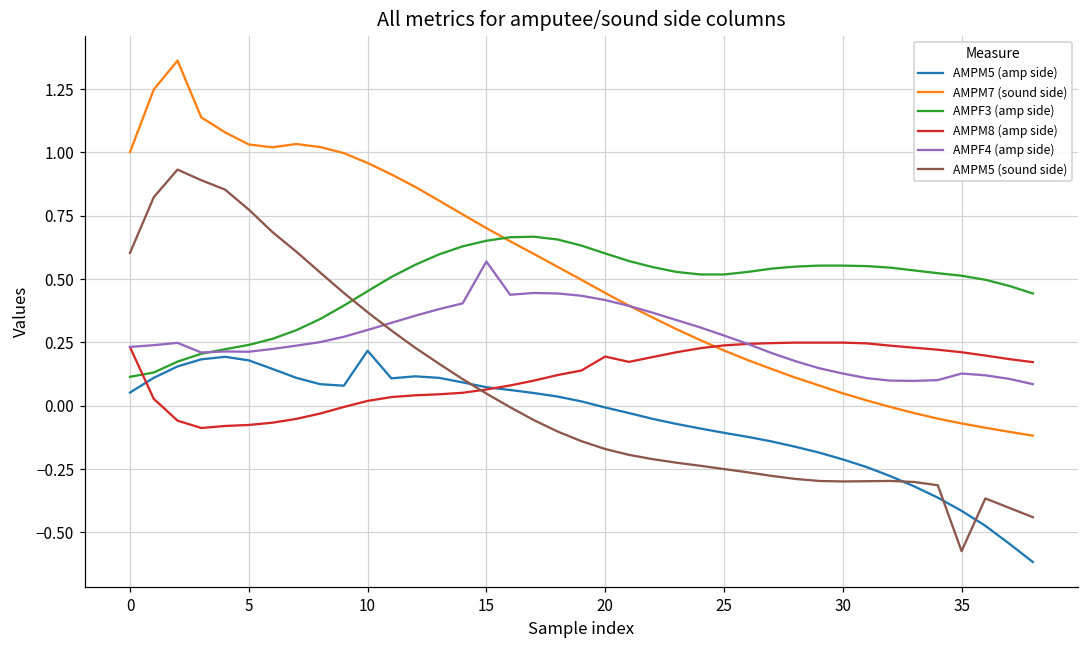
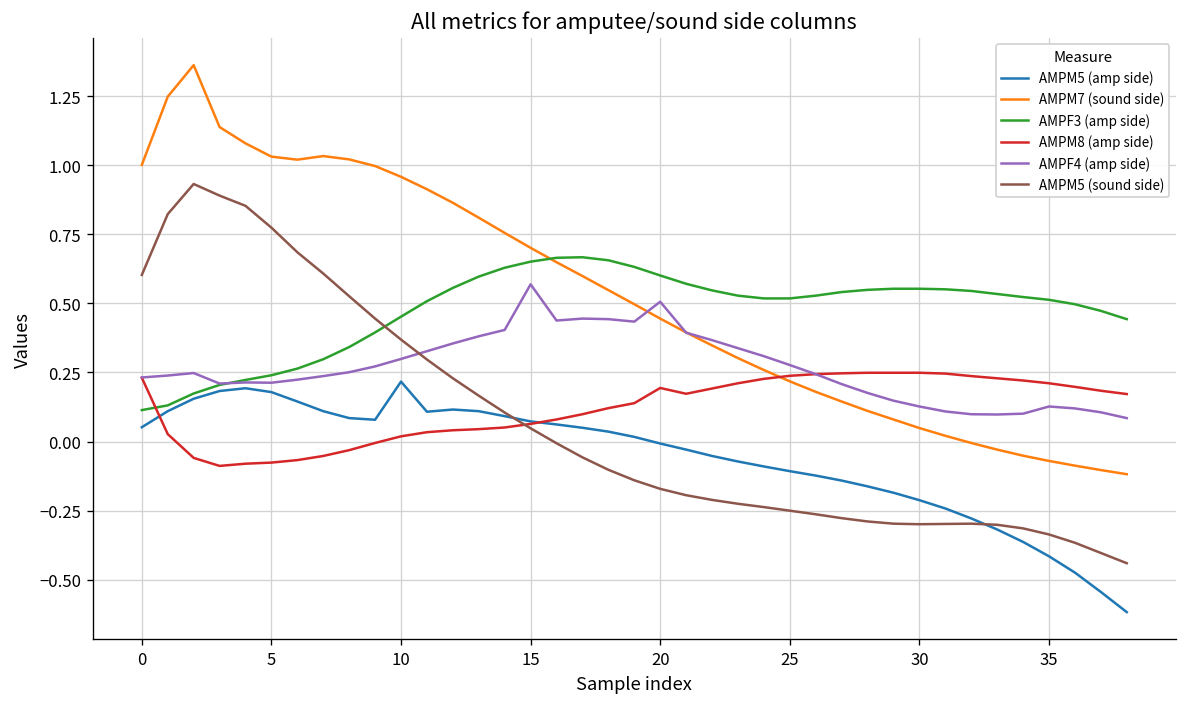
AMPF4 (amp side), 20: 0.42 -> 0.51
AMPM5 (sound side), 35: -0.57 -> -0.34
